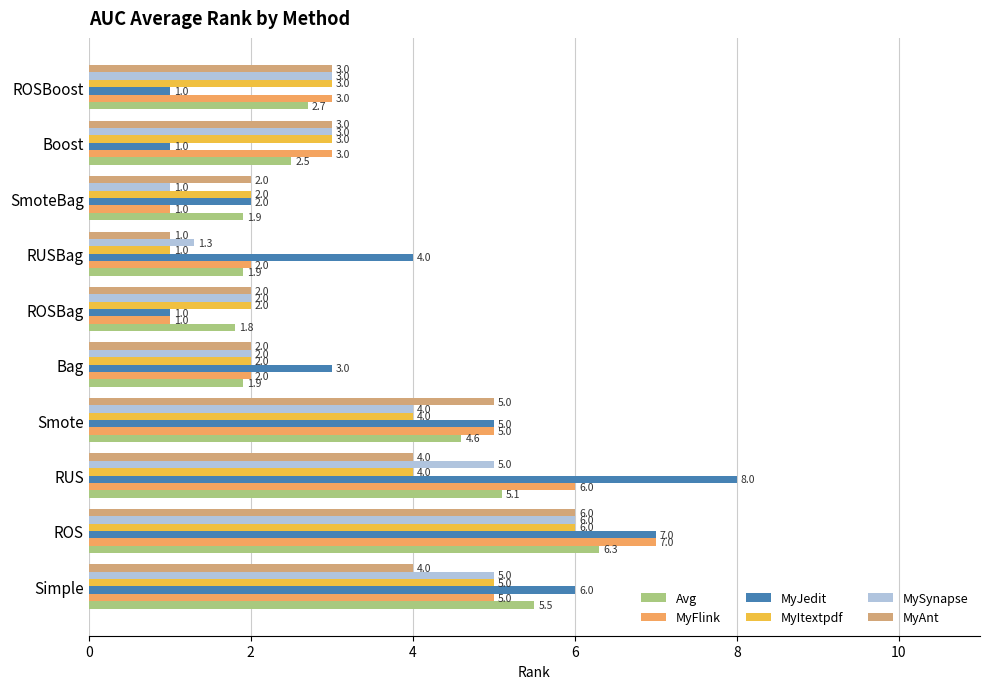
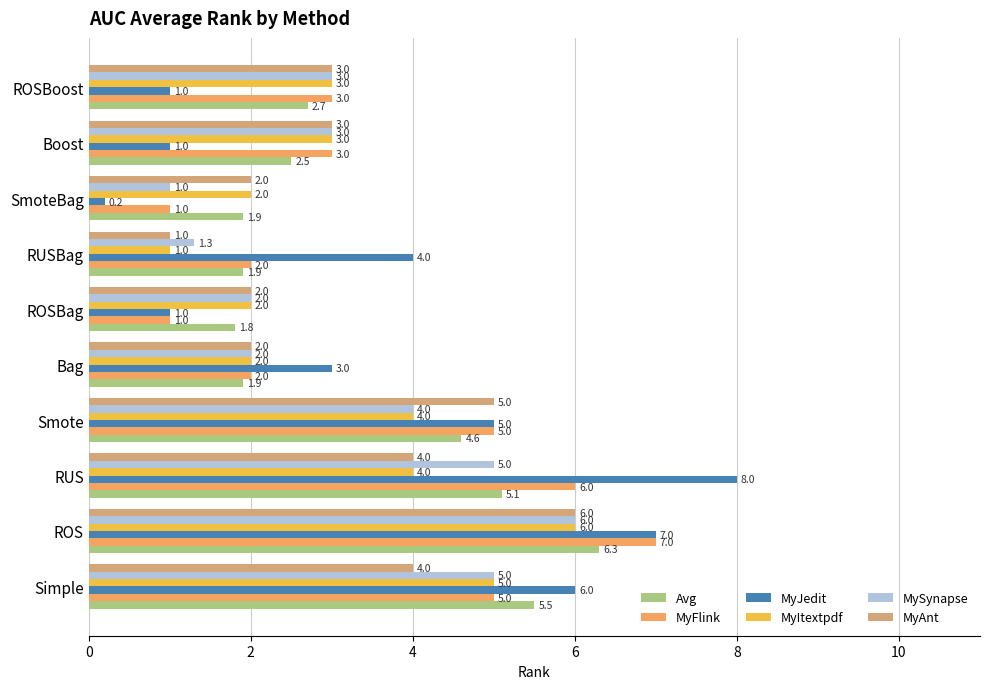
MyJedit, SmoteBag: 2.0 -> 0.2
